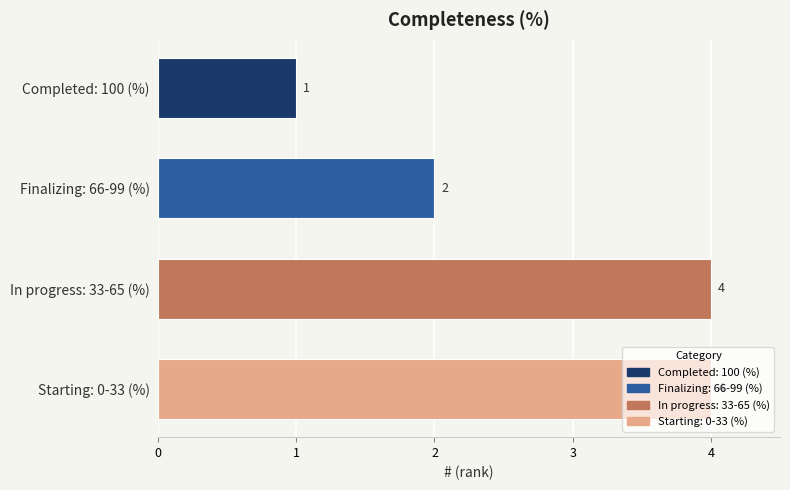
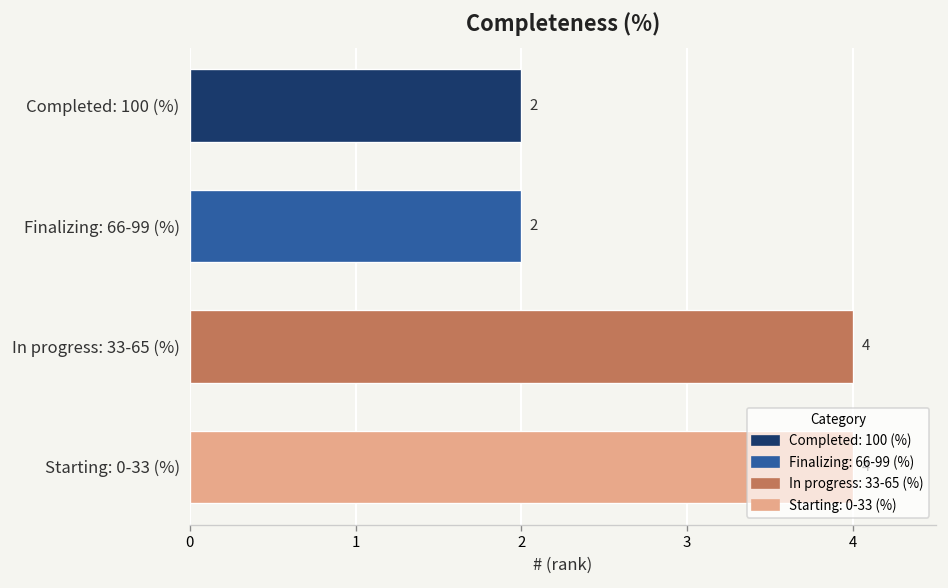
Completed: 100 (%): 1 -> 2
